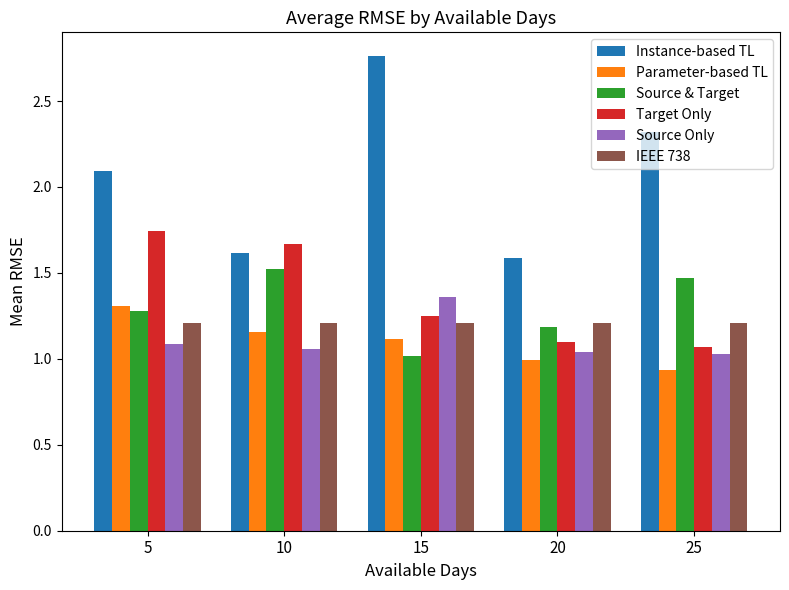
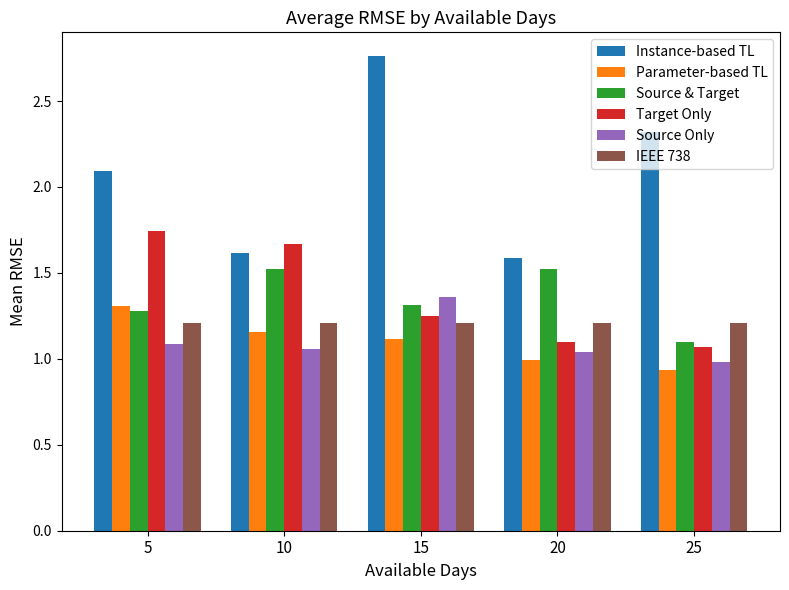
Source & Target, 15: 1.02 -> 1.31
Source & Target, 20: 1.19 -> 1.52
Source & Target, 25: 1.47 -> 1.10
Source Only, 25: 1.03 -> 0.98
